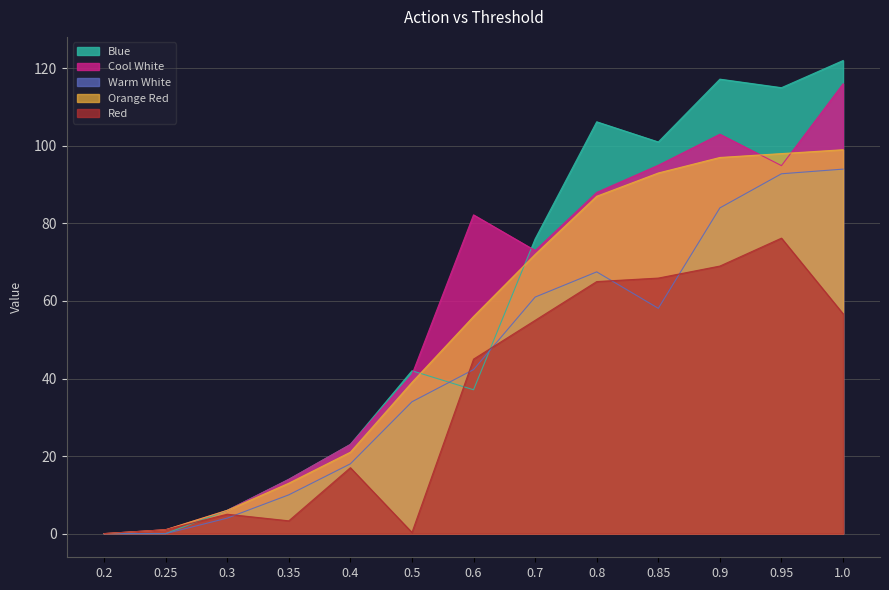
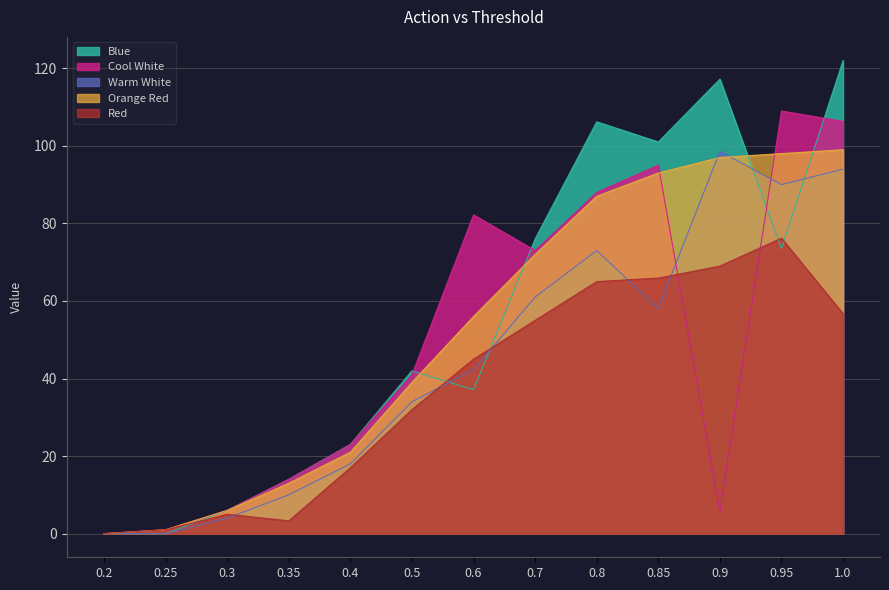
Red, 0.5: 0 -> 32
Warm White, 0.8: 68 -> 73
Cool White, 0.9: 103 -> 6
Warm White, 0.9: 84 -> 99
Blue, 0.95: 115 -> 74
Cool White, 0.95: 95 -> 109
Warm White, 0.95: 93 -> 90
Cool White, 1.0: 116 -> 106
